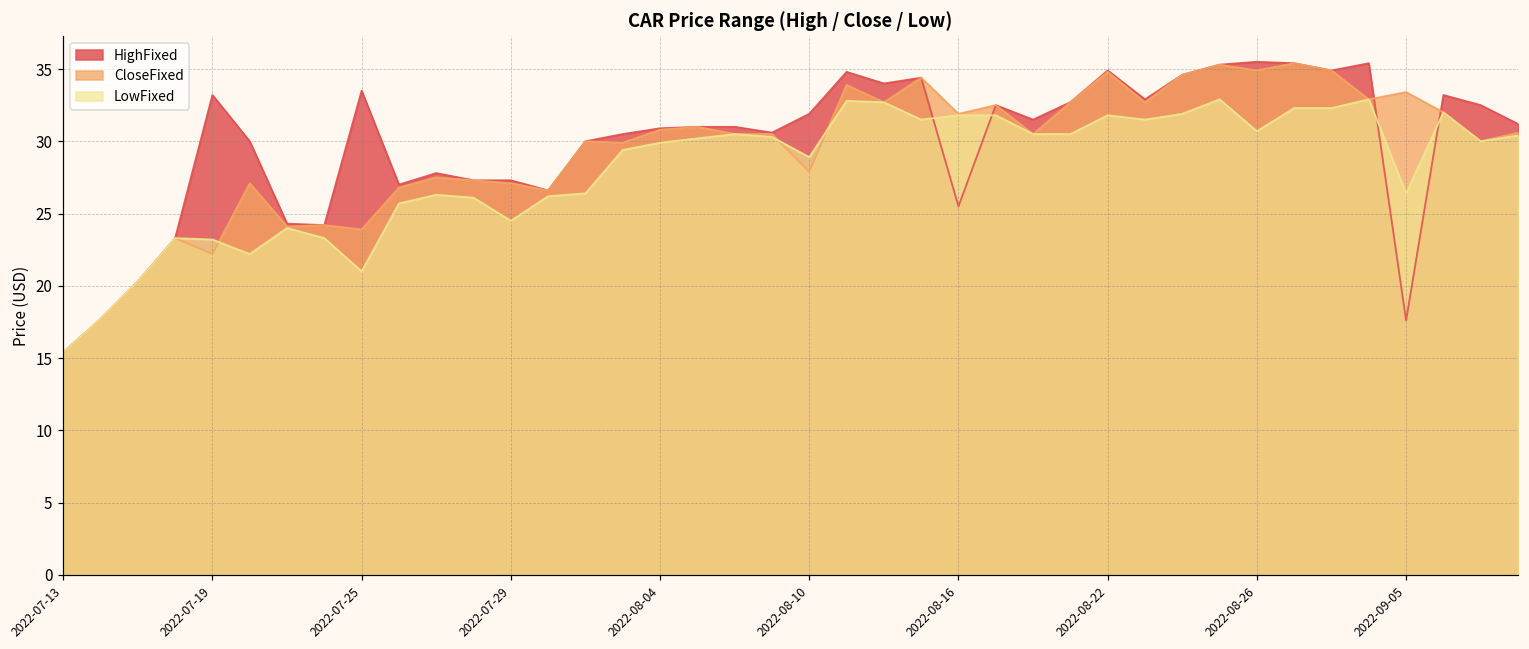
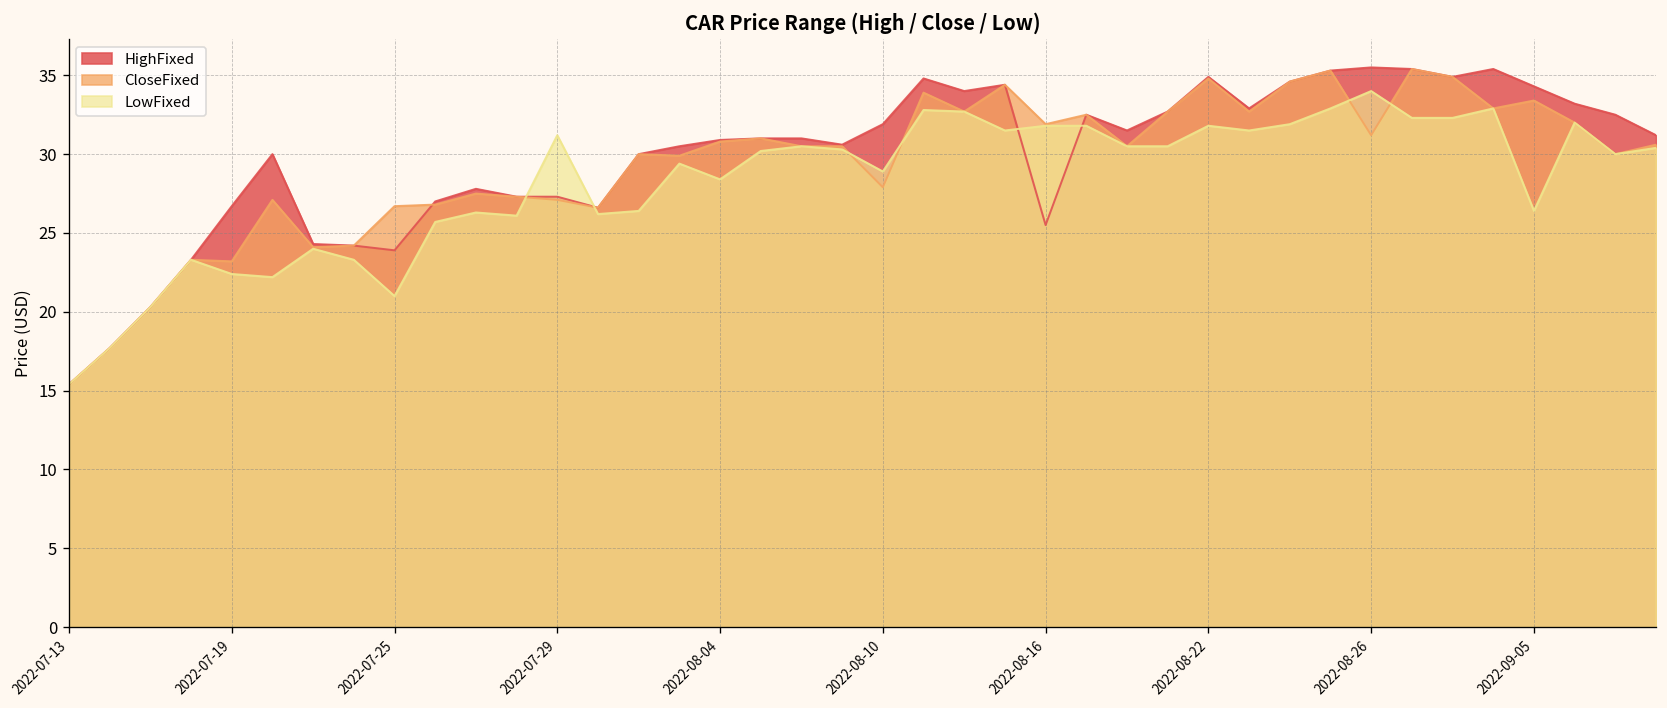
HighFixed, 2022-07-19: 33.2 -> 26.7
CloseFixed, 2022-07-19: 22.2 -> 23.2
LowFixed, 2022-07-19: 23.2 -> 22.4
HighFixed, 2022-07-25: 33.5 -> 23.9
CloseFixed, 2022-07-25: 23.9 -> 26.7
LowFixed, 2022-07-29: 24.5 -> 31.2
LowFixed, 2022-08-04: 29.9 -> 28.4
CloseFixed, 2022-08-26: 34.9 -> 31.2
LowFixed, 2022-08-26: 30.7 -> 34.0
HighFixed, 2022-09-05: 17.6 -> 34.3
